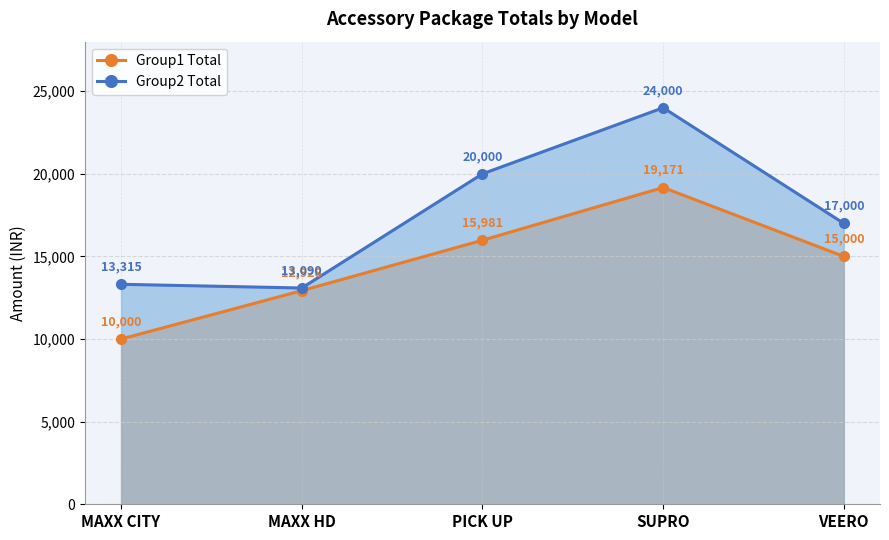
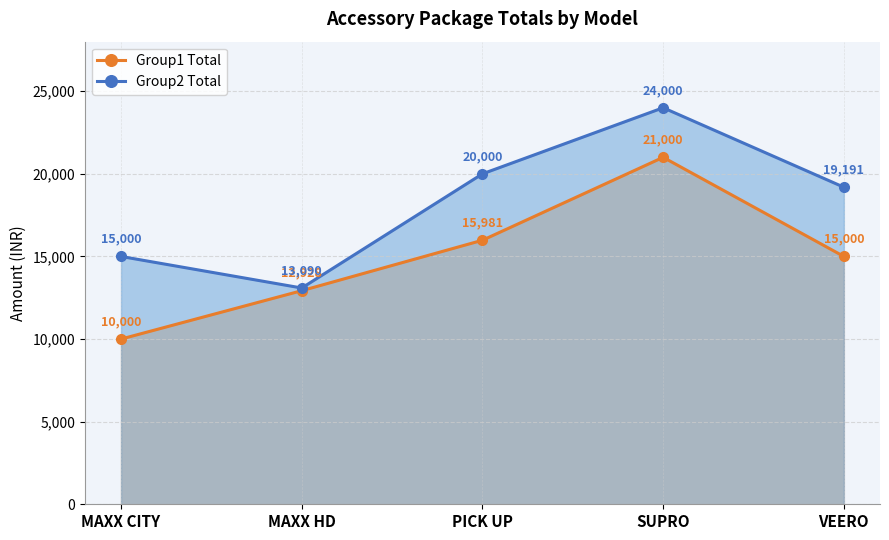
Group2 Total, MAXX CITY: 13,315 -> 15,000
Group1 Total, SUPRO: 19,171 -> 21,000
Group2 Total, VEERO: 17,000 -> 19,191
